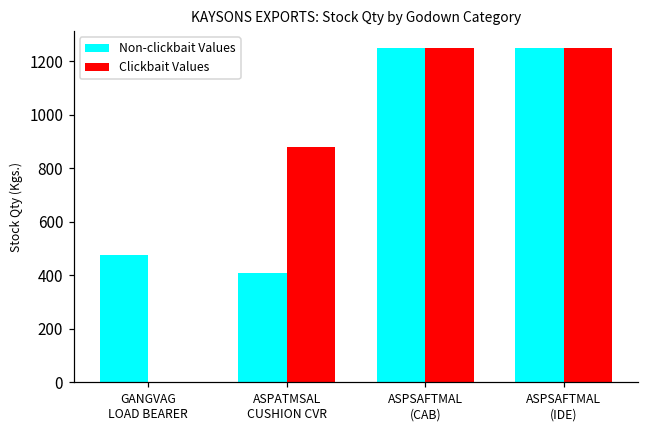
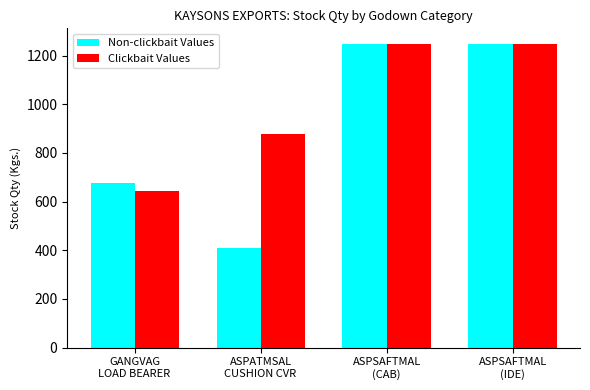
Non-clickbait Values, GANGVAG LOAD BEARER: 480 -> 680
Clickbait Values, GANGVAG LOAD BEARER: 0 -> 640
